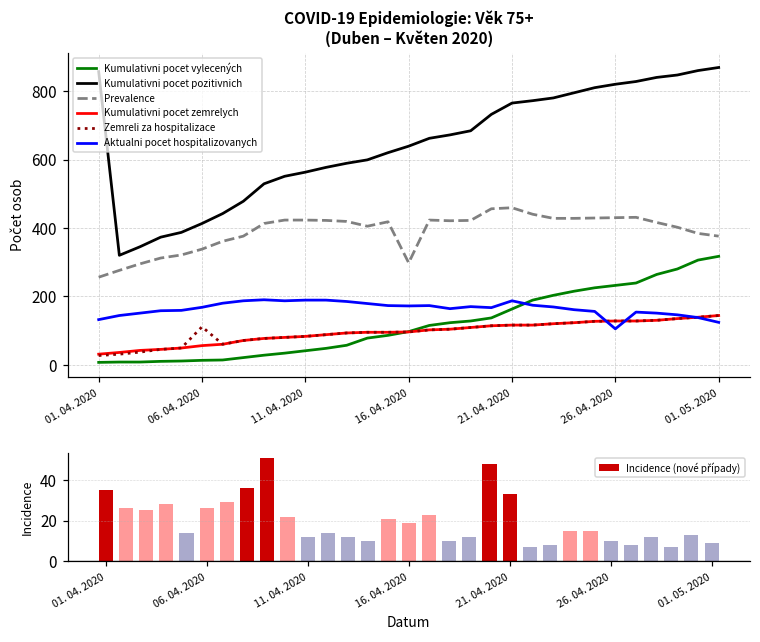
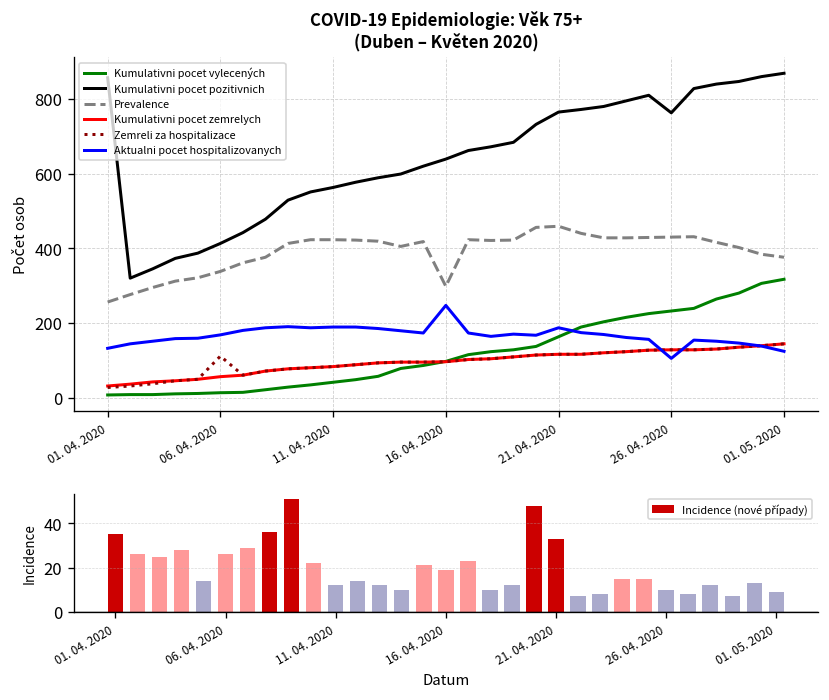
COVID-19 Epidemiologie: Věk 75+ (Duben – Květen 2020), Aktualni pocet hospitalizovanych, 16. 04. 2020: 170 -> 250
COVID-19 Epidemiologie: Věk 75+ (Duben – Květen 2020), Kumulativni pocet pozitivnich, 26. 04. 2020: 820 -> 760
